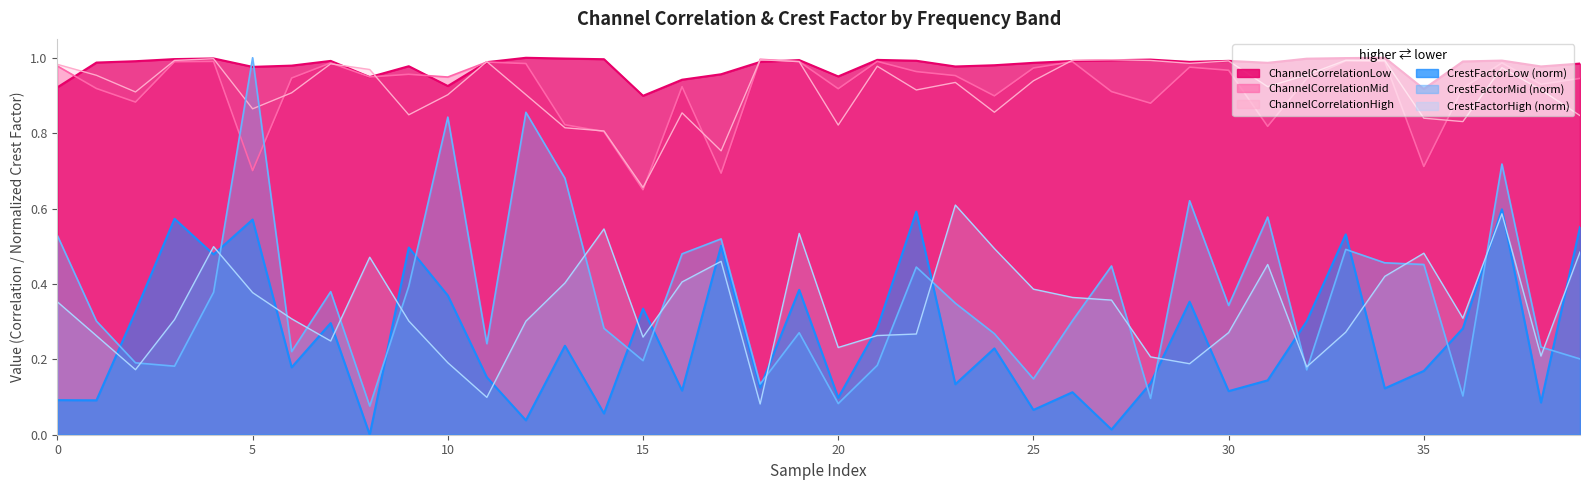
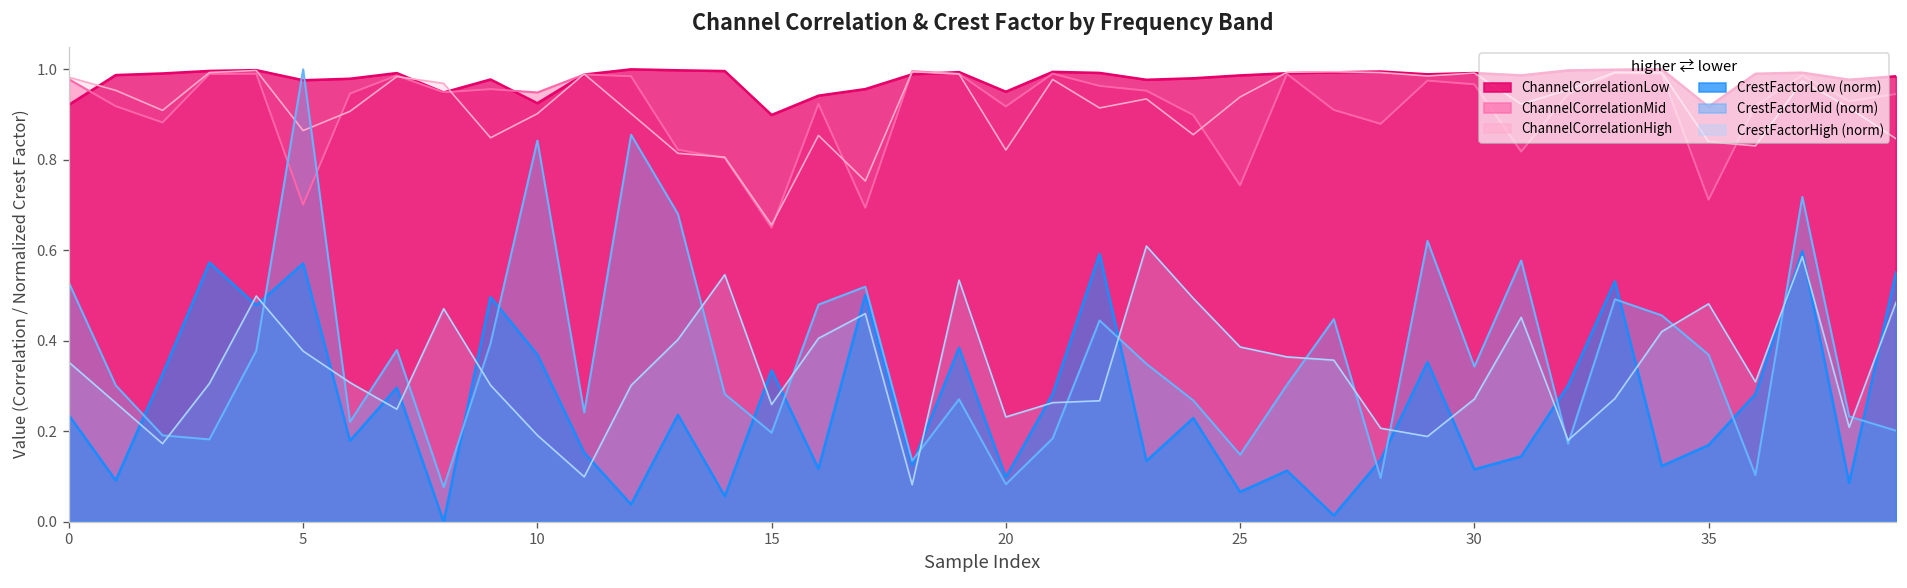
CrestFactorLow (norm), 0: 0.09 -> 0.23
ChannelCorrelationMid, 25: 0.97 -> 0.74
CrestFactorMid (norm), 35: 0.45 -> 0.37
